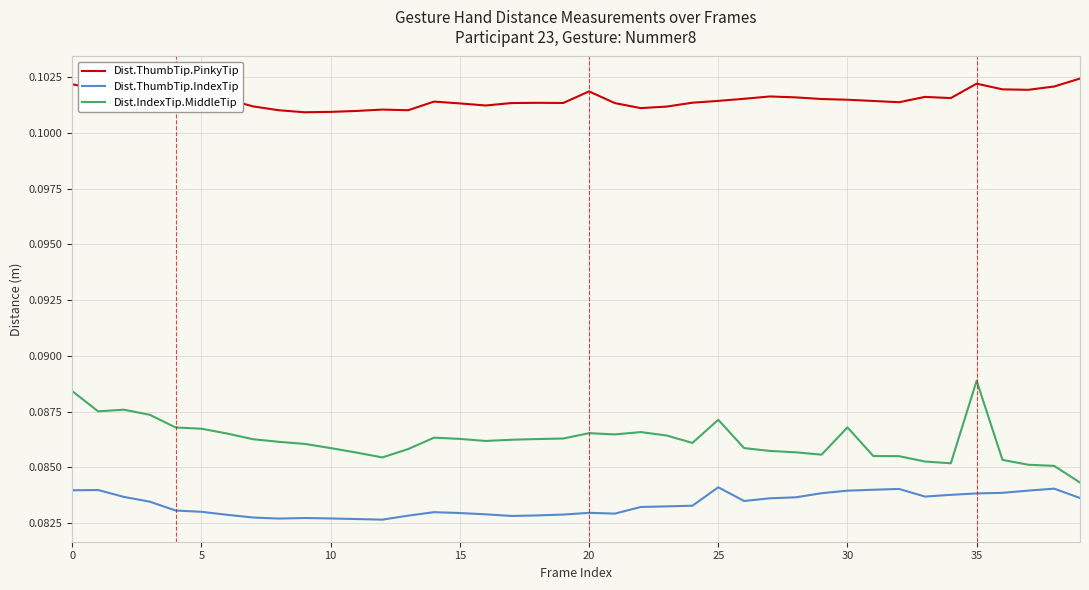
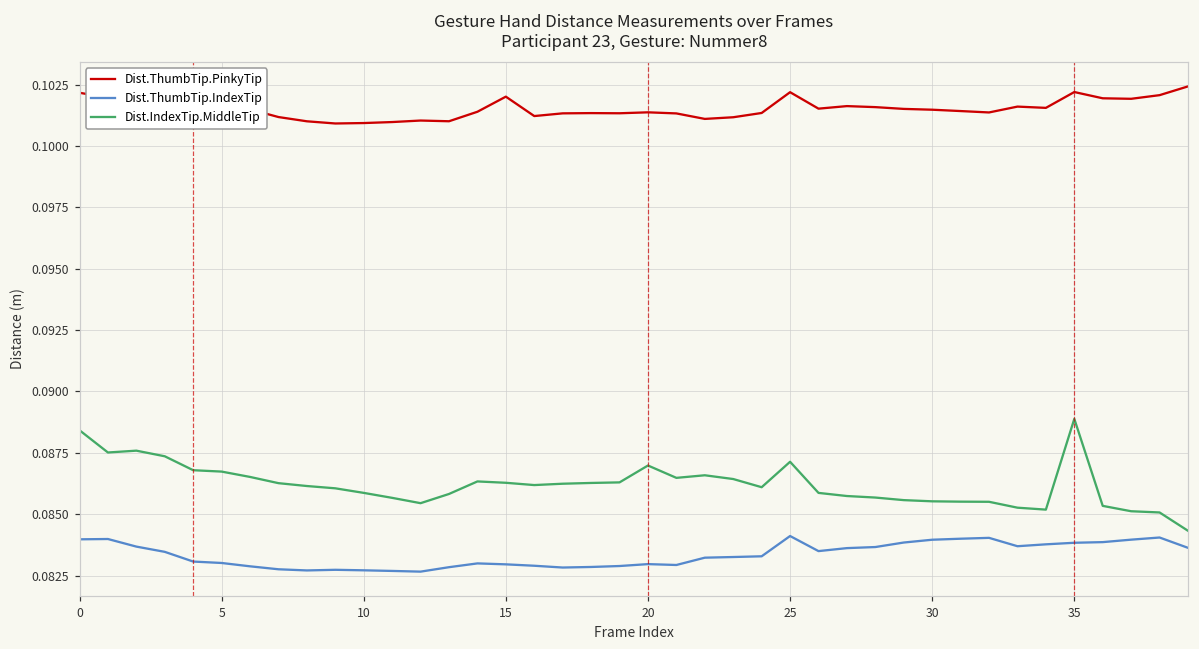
Dist.ThumbTip.PinkyTip, 15: 0.1013 -> 0.1020
Dist.ThumbTip.PinkyTip, 20: 0.1019 -> 0.1014
Dist.IndexTip.MiddleTip, 20: 0.0865 -> 0.0870
Dist.ThumbTip.PinkyTip, 25: 0.1014 -> 0.1022
Dist.IndexTip.MiddleTip, 30: 0.0868 -> 0.0855
